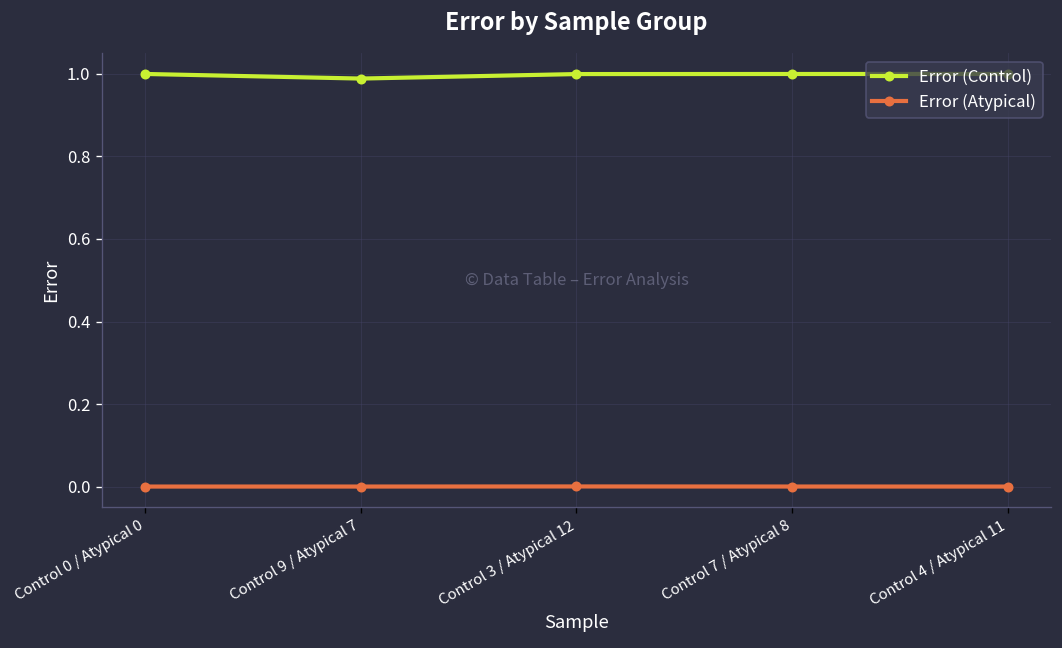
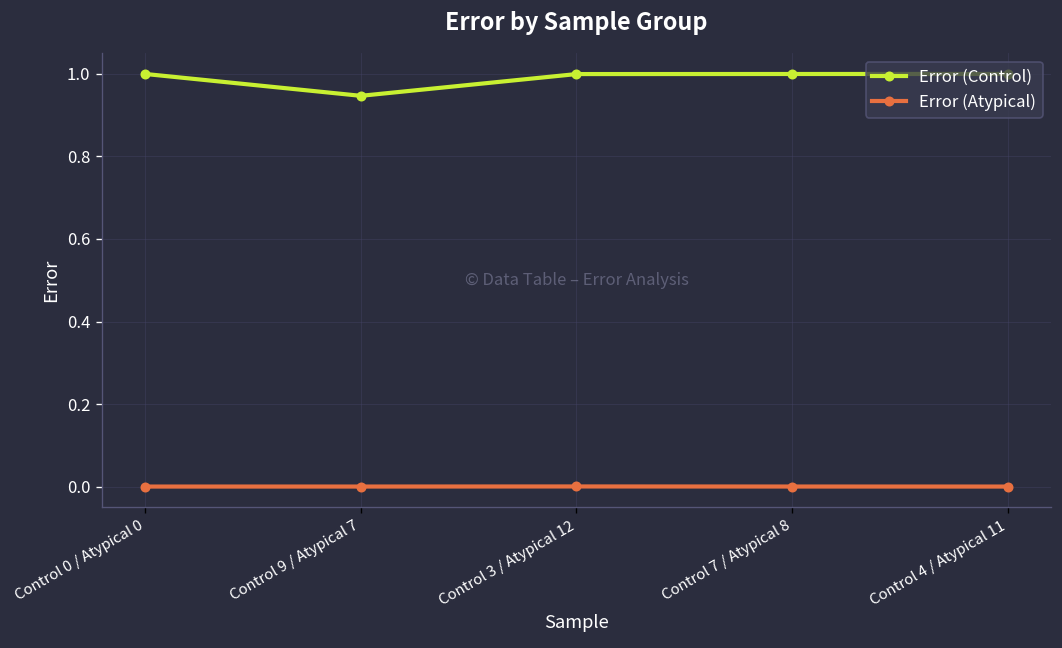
Error (Control), Control 9 / Atypical 7: 0.99 -> 0.95
